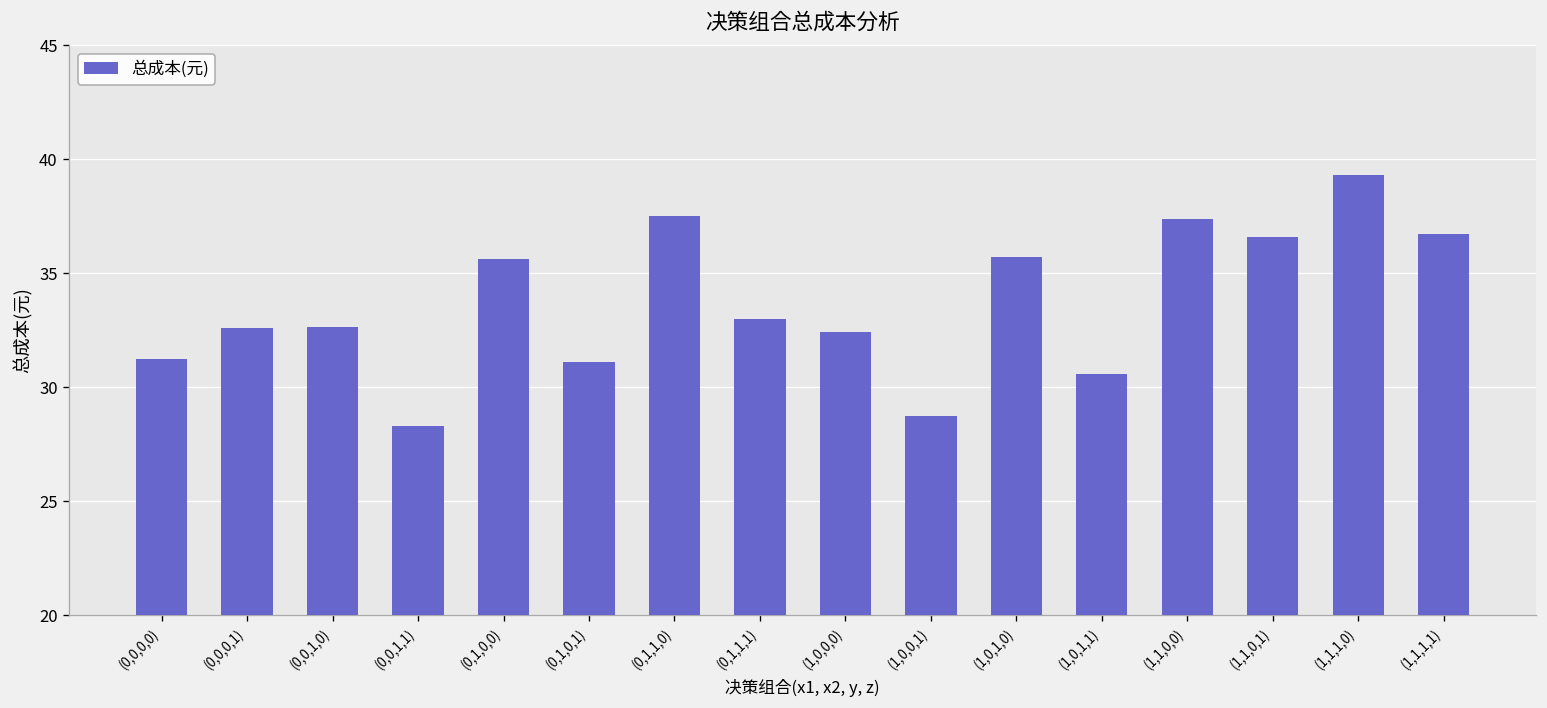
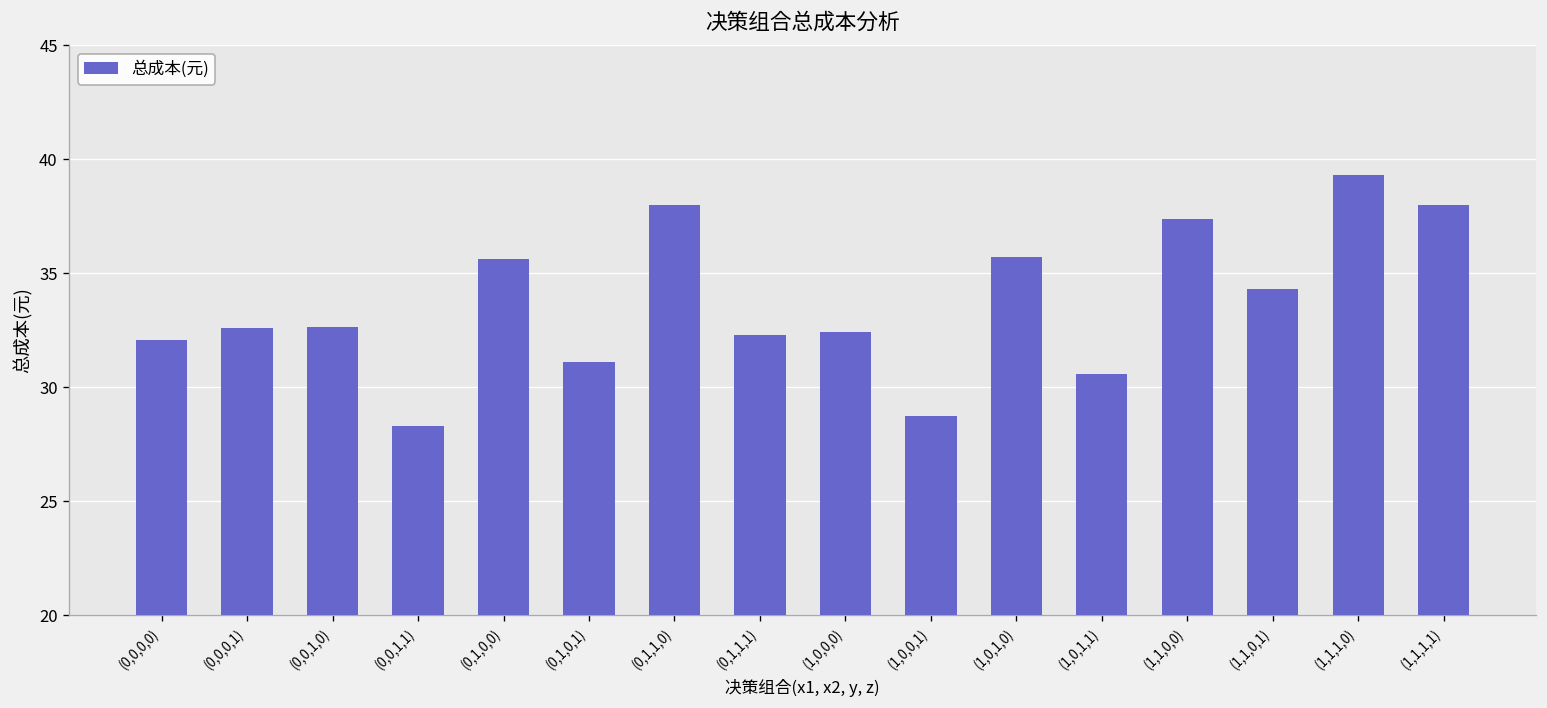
(0,0,0,0): 31.3 -> 32.1
(0,1,1,0): 37.5 -> 38.0
(0,1,1,1): 33.0 -> 32.3
(1,1,0,1): 36.6 -> 34.3
(1,1,1,1): 36.7 -> 38.0
